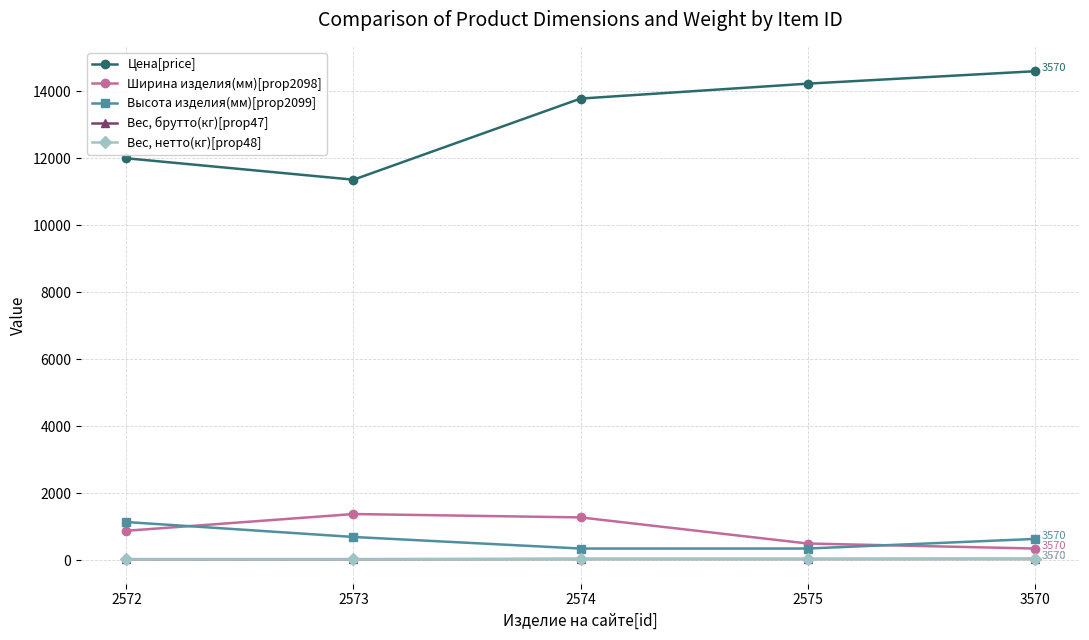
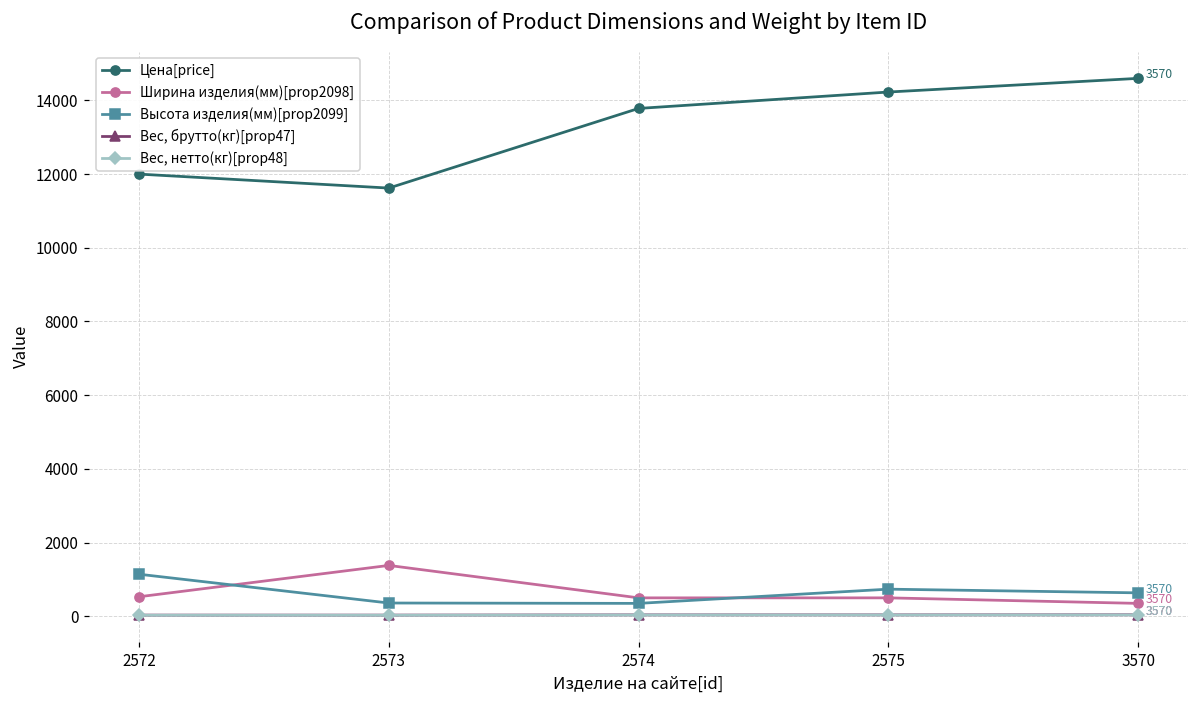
Ширина изделия(мм)[prop2098], 2572: 900 -> 500
Цена[price], 2573: 11400 -> 11600
Высота изделия(мм)[prop2099], 2573: 700 -> 400
Ширина изделия(мм)[prop2098], 2574: 1300 -> 500
Высота изделия(мм)[prop2099], 2575: 400 -> 700
